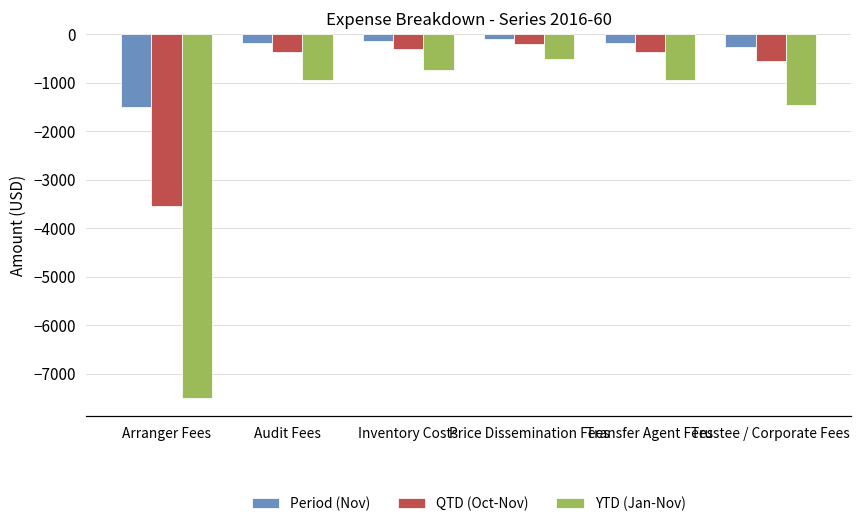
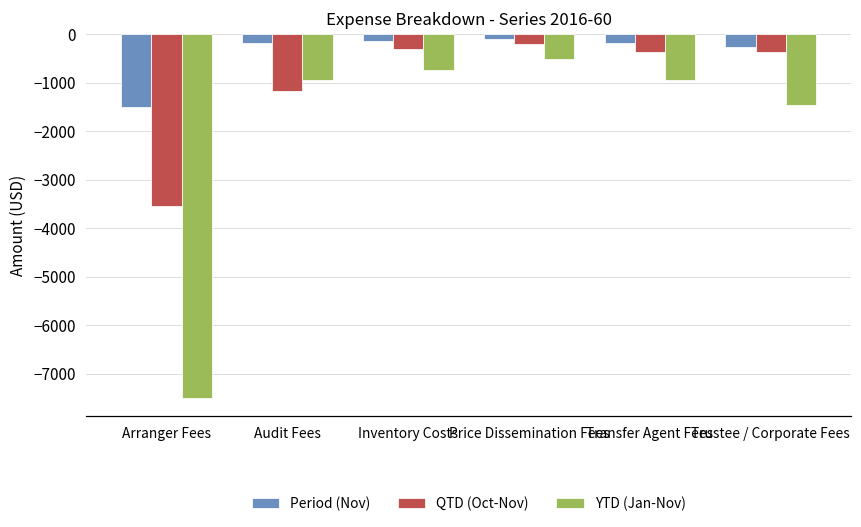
QTD (Oct-Nov), Audit Fees: -400 -> -1200
QTD (Oct-Nov), Trustee / Corporate Fees: -600 -> -400
